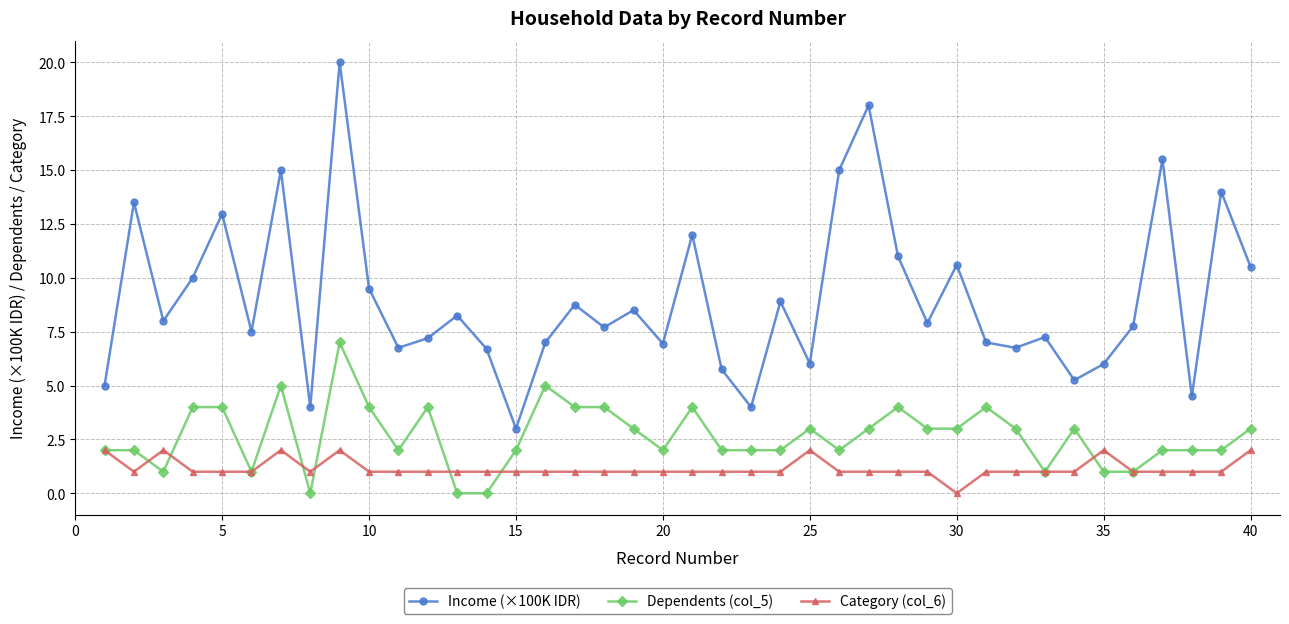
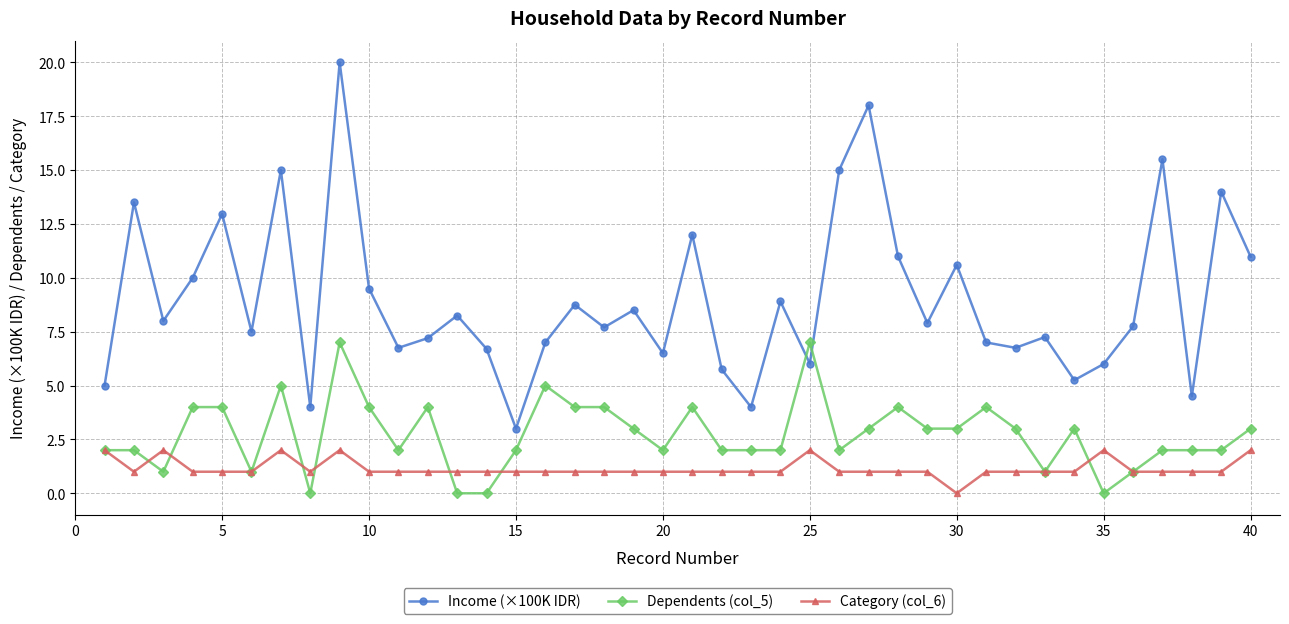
Income (×100K IDR), 20: 6.9 -> 6.5
Dependents (col_5), 25: 3 -> 7
Dependents (col_5), 35: 1 -> 0
Income (×100K IDR), 40: 10.5 -> 11.0
